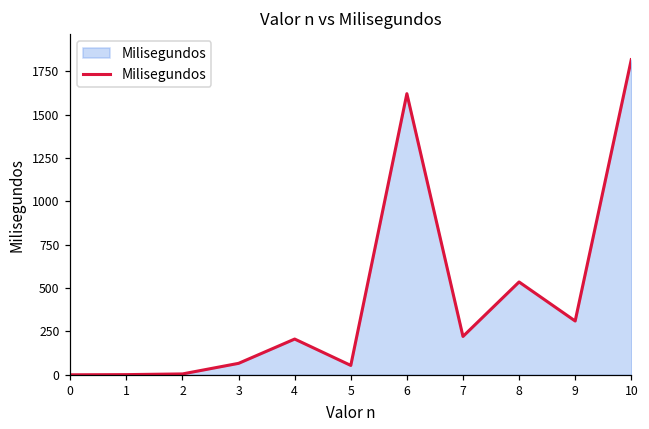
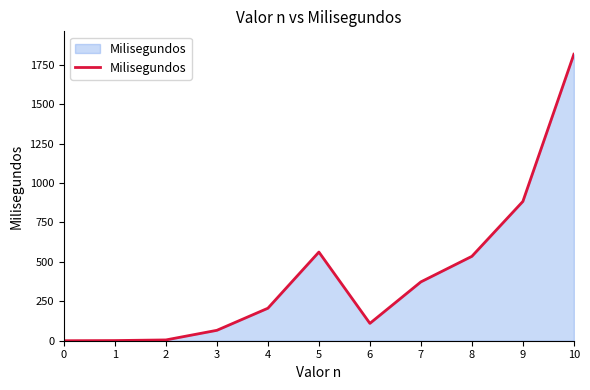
5: 50 -> 560
6: 1620 -> 110
7: 220 -> 370
9: 310 -> 880
